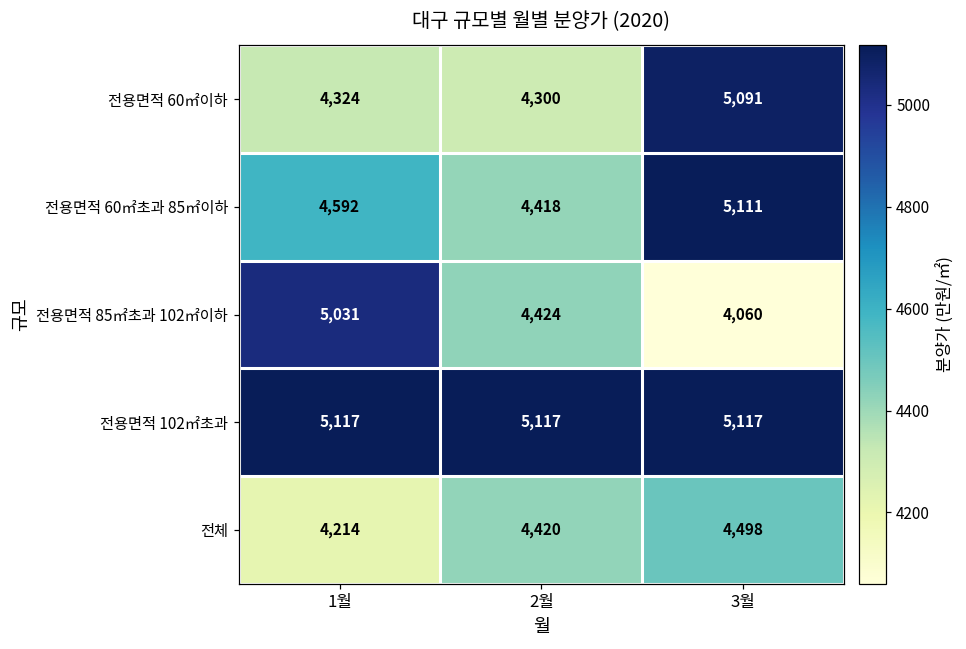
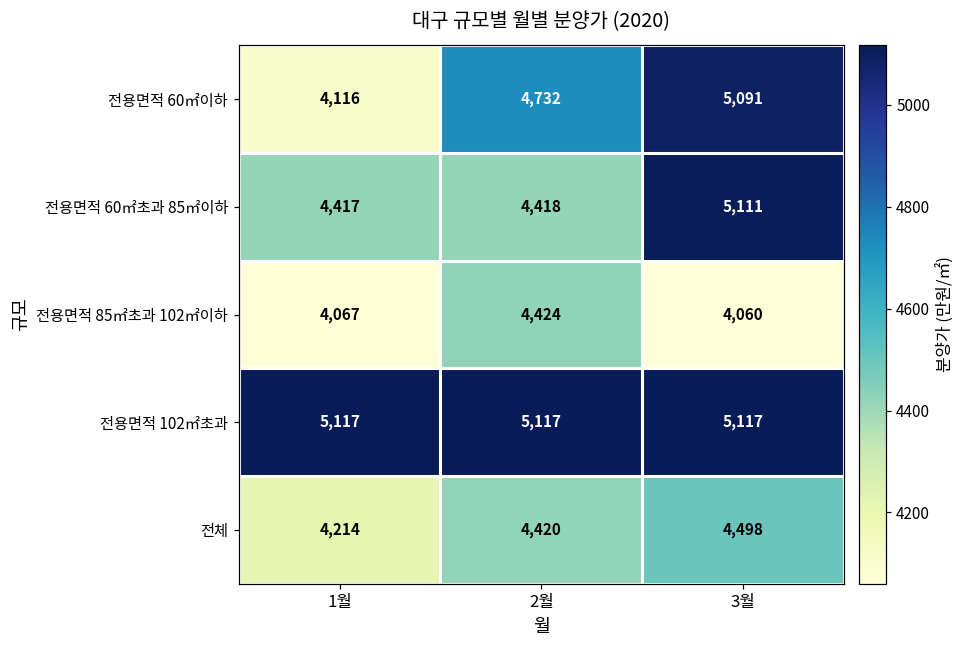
전용면적 60㎡이하, 1월: 4,324 -> 4,116
전용면적 60㎡이하, 2월: 4,300 -> 4,732
전용면적 60㎡초과 85㎡이하, 1월: 4,592 -> 4,417
전용면적 85㎡초과 102㎡이하, 1월: 5,031 -> 4,067
